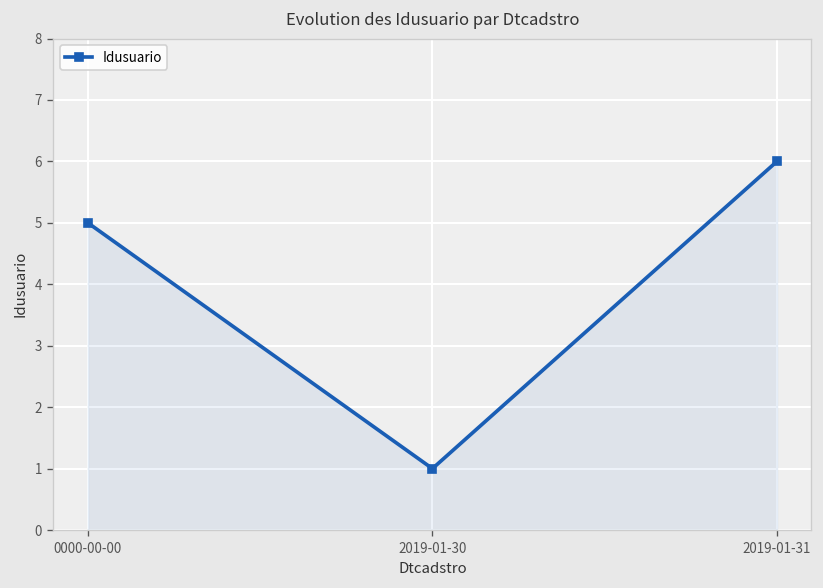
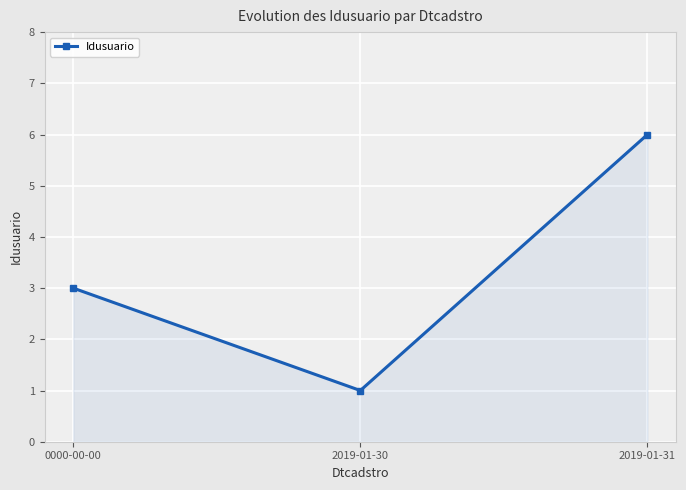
0000-00-00: 5 -> 3
